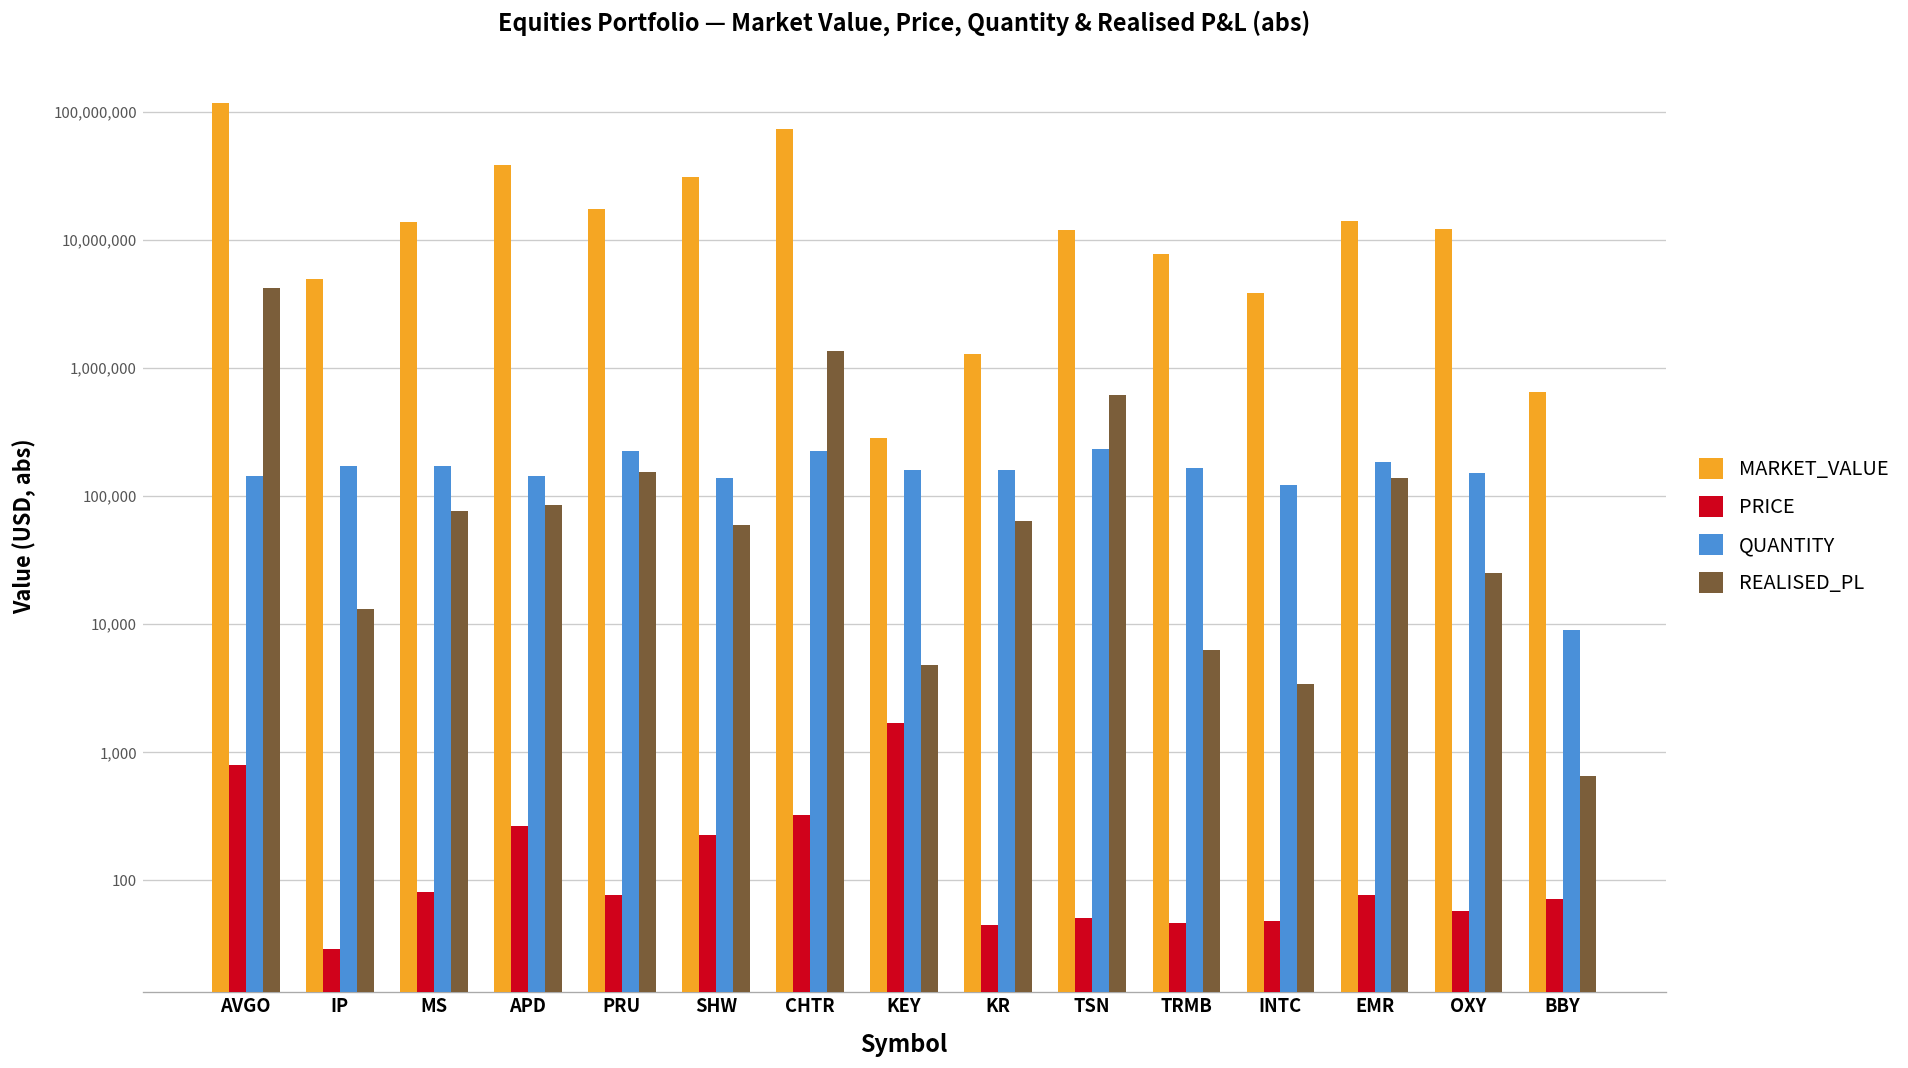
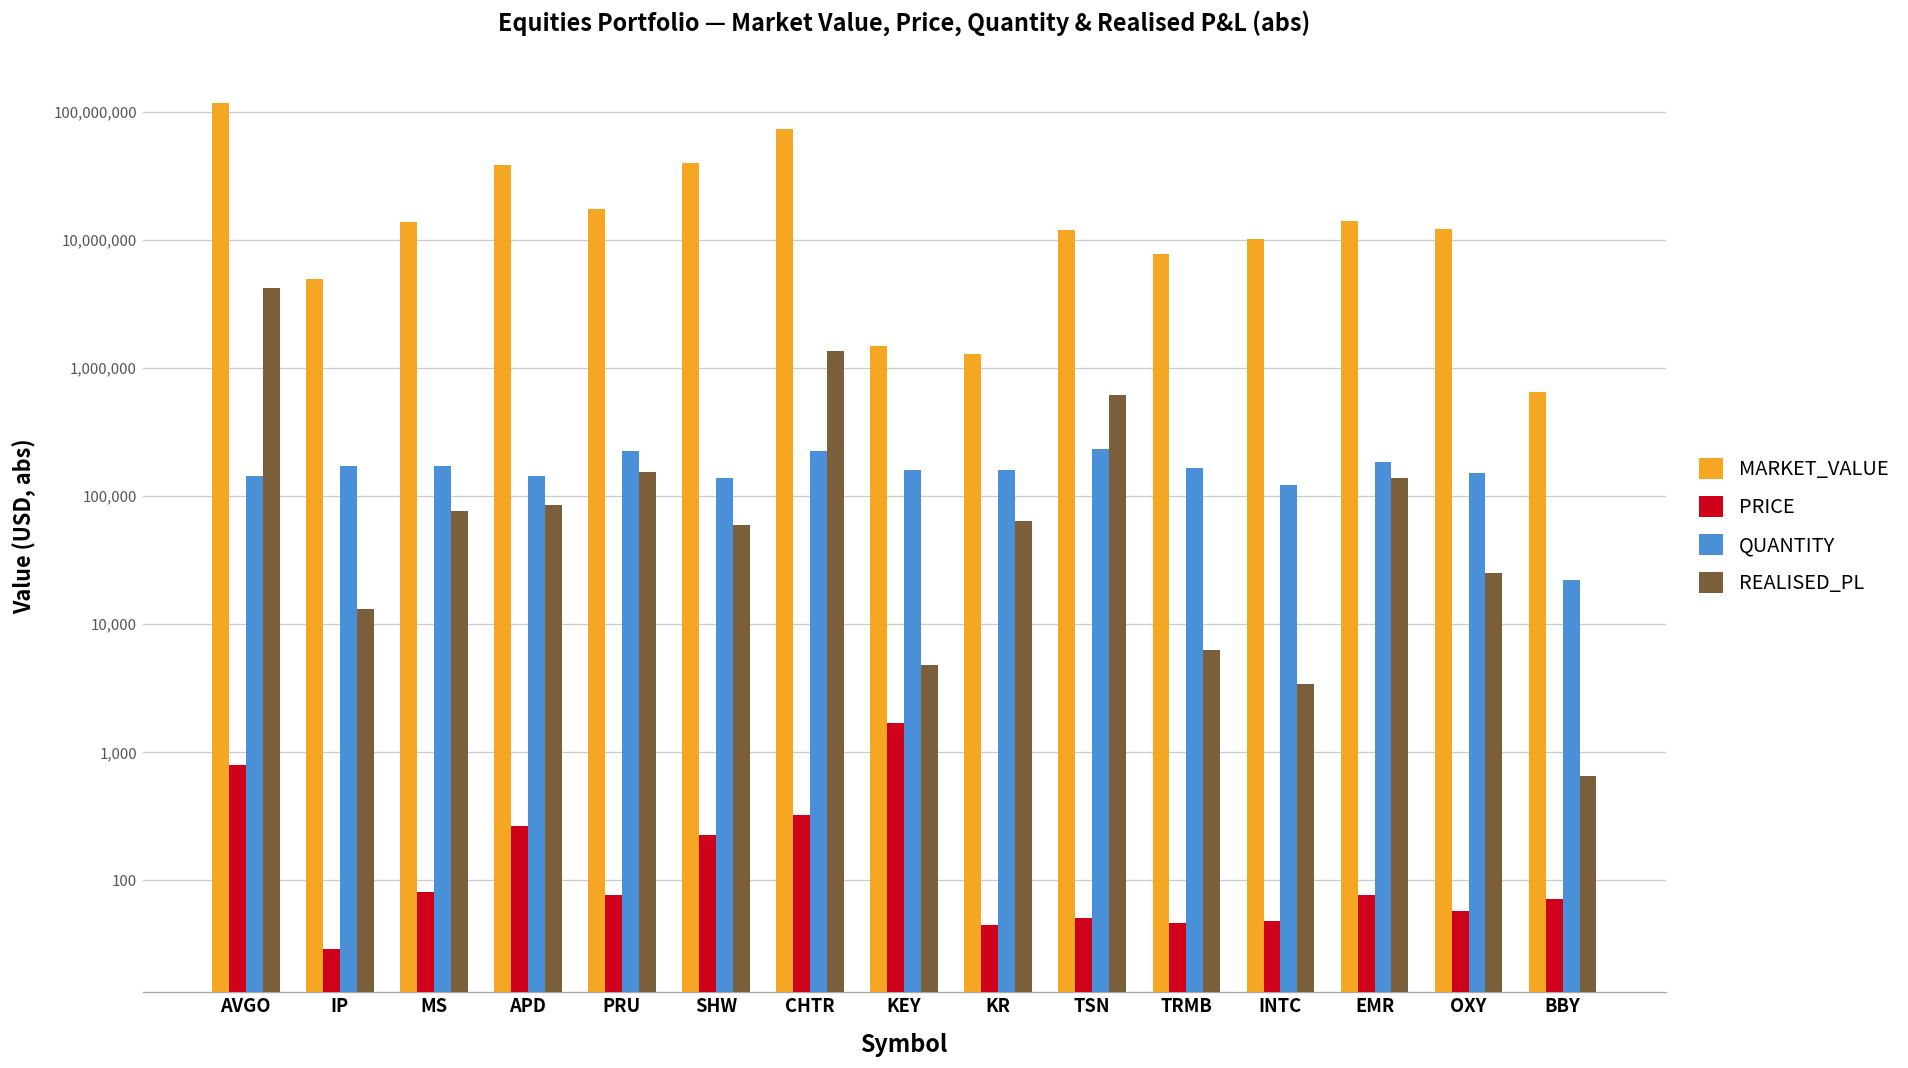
MARKET_VALUE, SHW: 31,000,000 -> 40,000,000
MARKET_VALUE, KEY: 280,000 -> 1,500,000
MARKET_VALUE, INTC: 3,800,000 -> 10,000,000
QUANTITY, BBY: 9,000 -> 22,000
